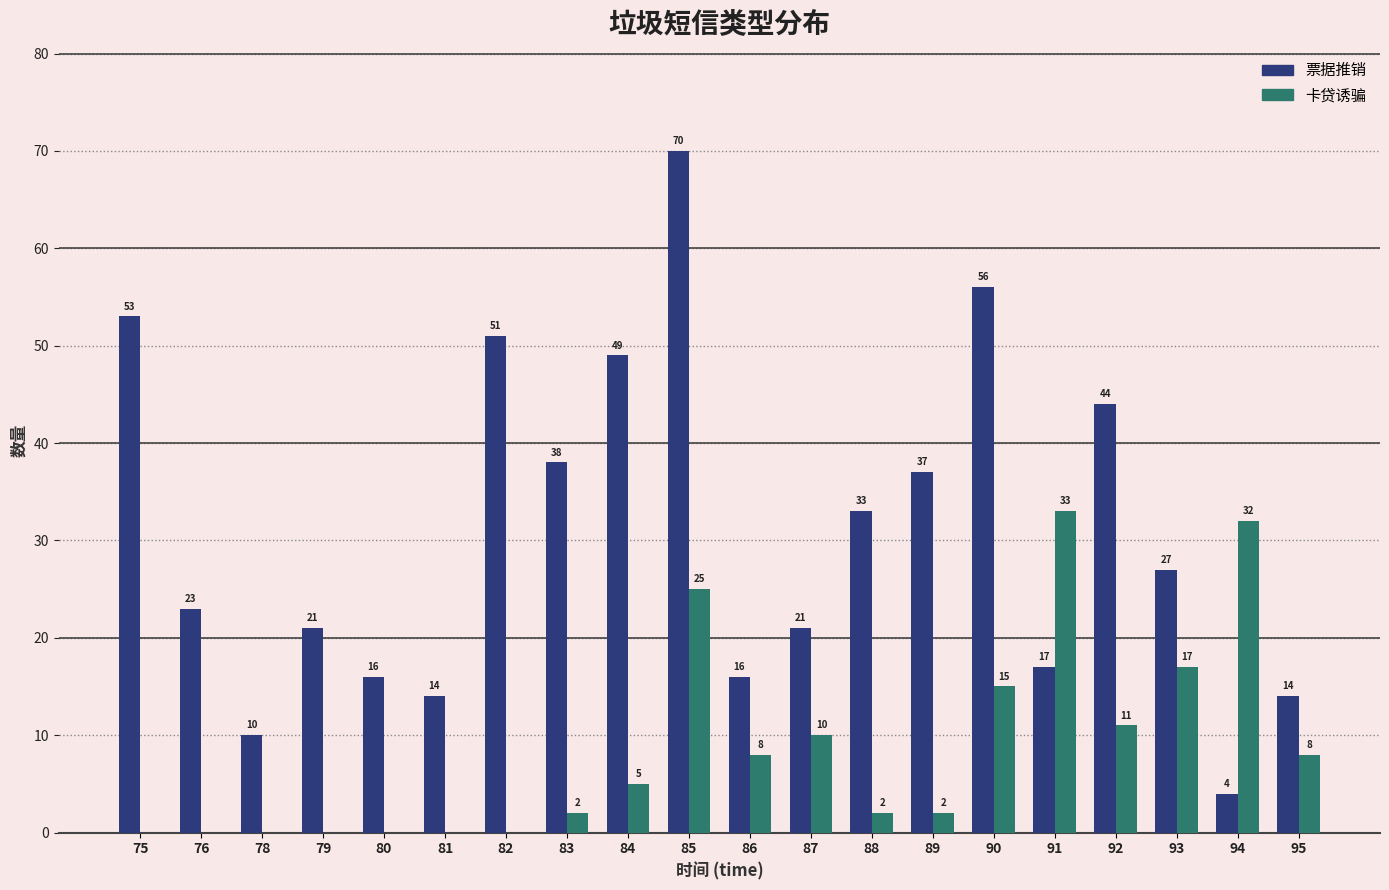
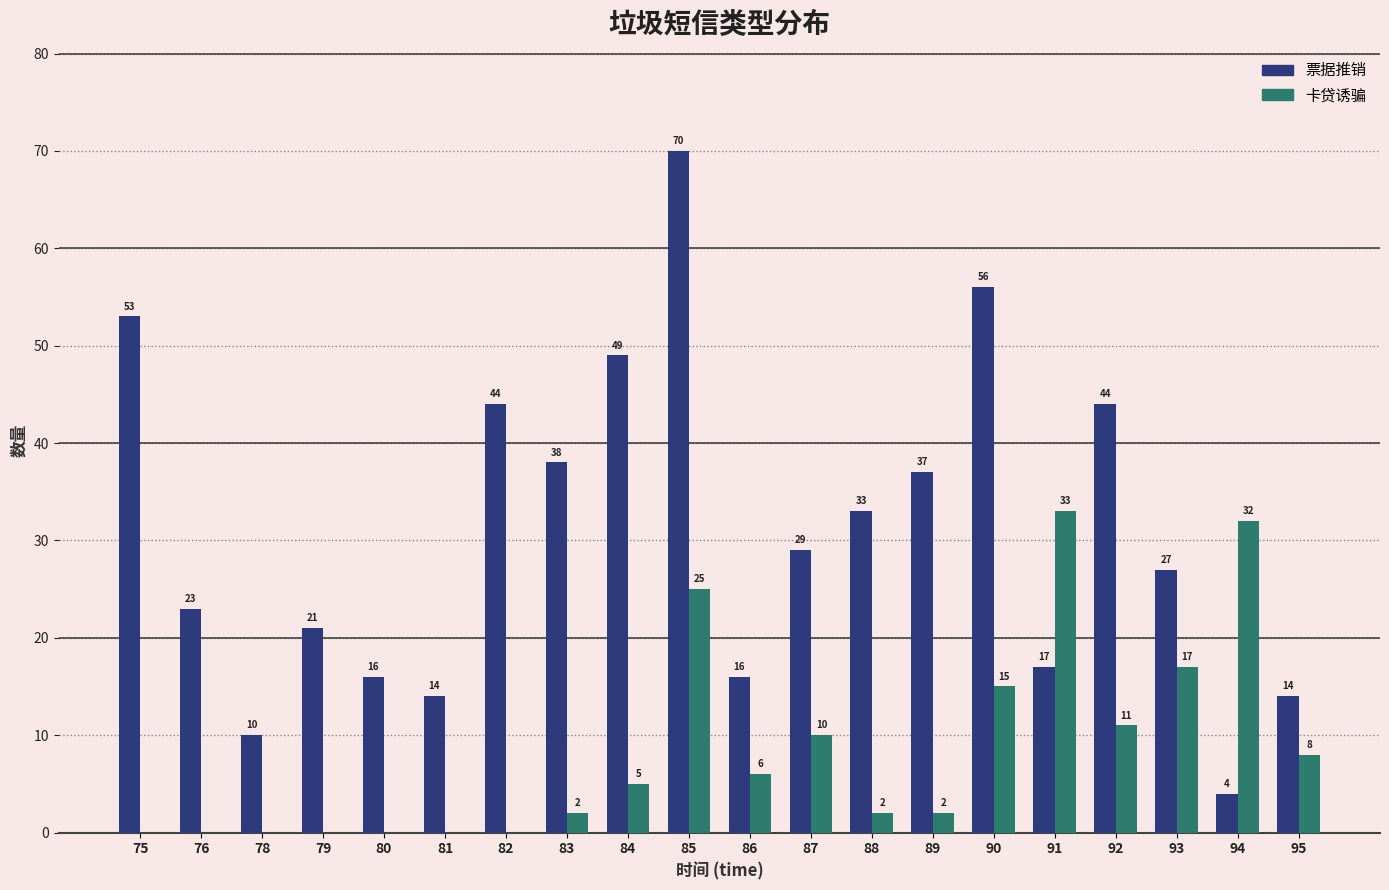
票据推销, 82: 51 -> 44
卡贷诱骗, 86: 8 -> 6
票据推销, 87: 21 -> 29
